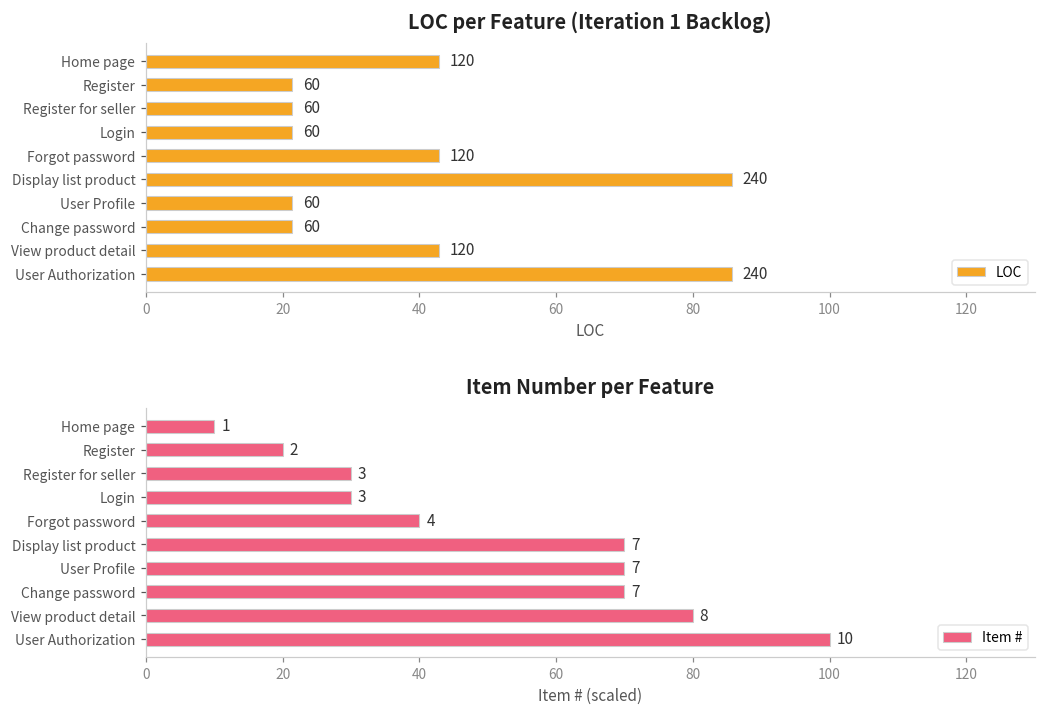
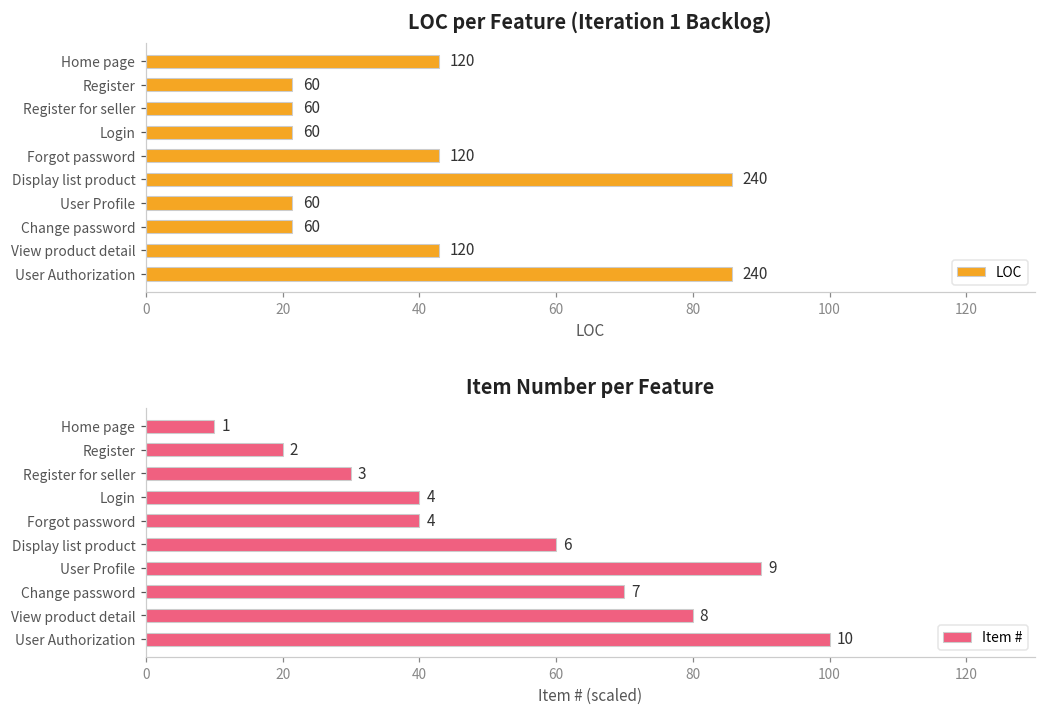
Item Number per Feature, Login: 3 -> 4
Item Number per Feature, Display list product: 7 -> 6
Item Number per Feature, User Profile: 7 -> 9
